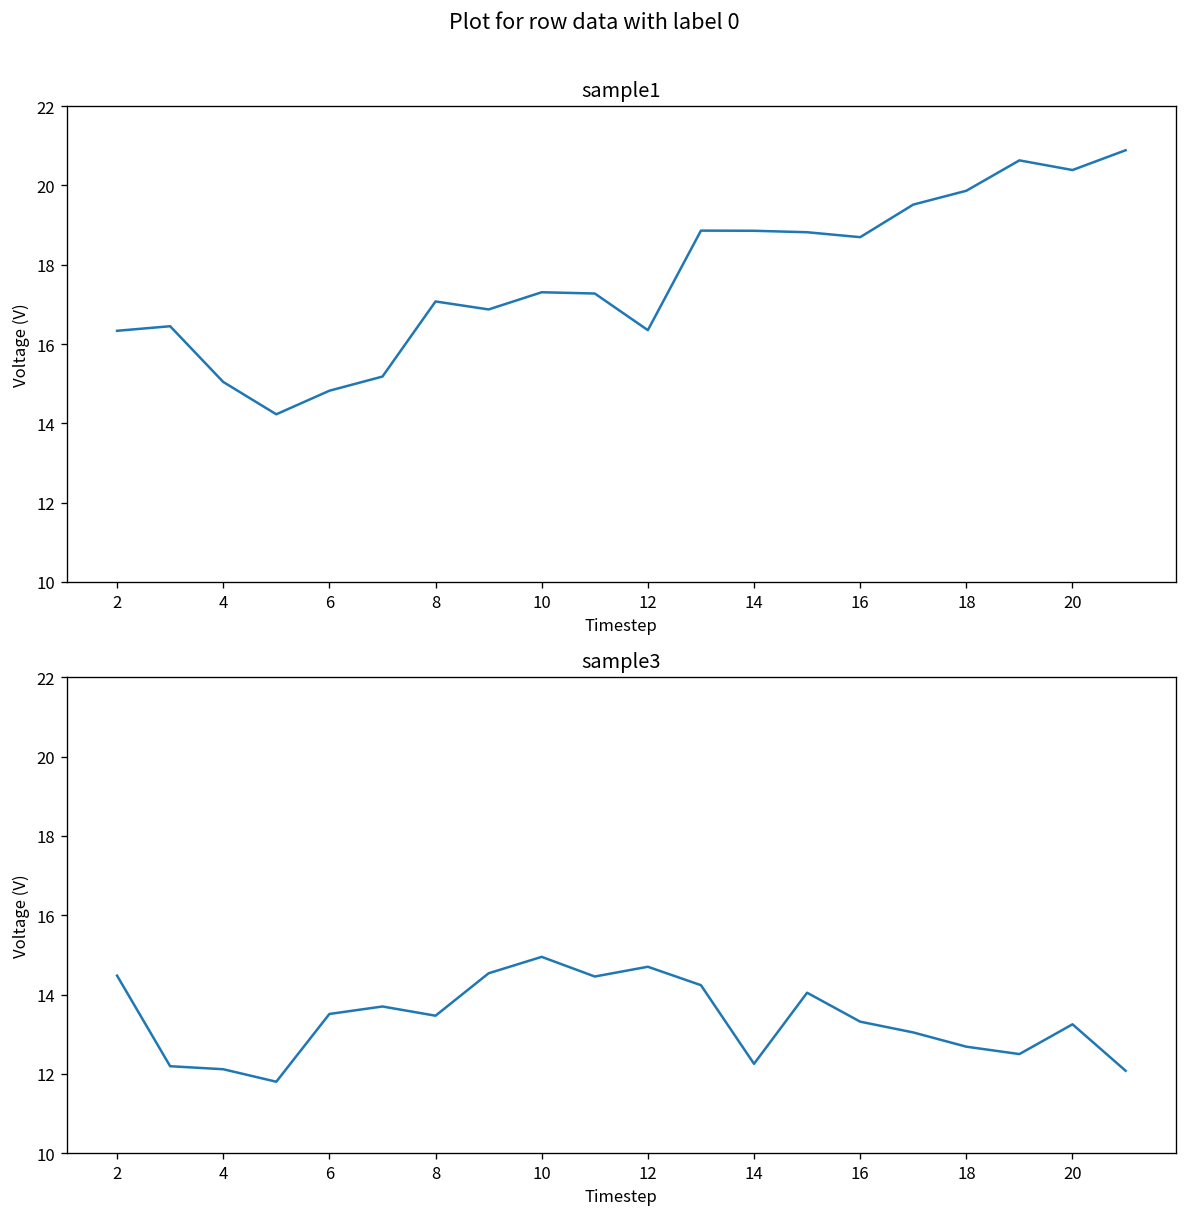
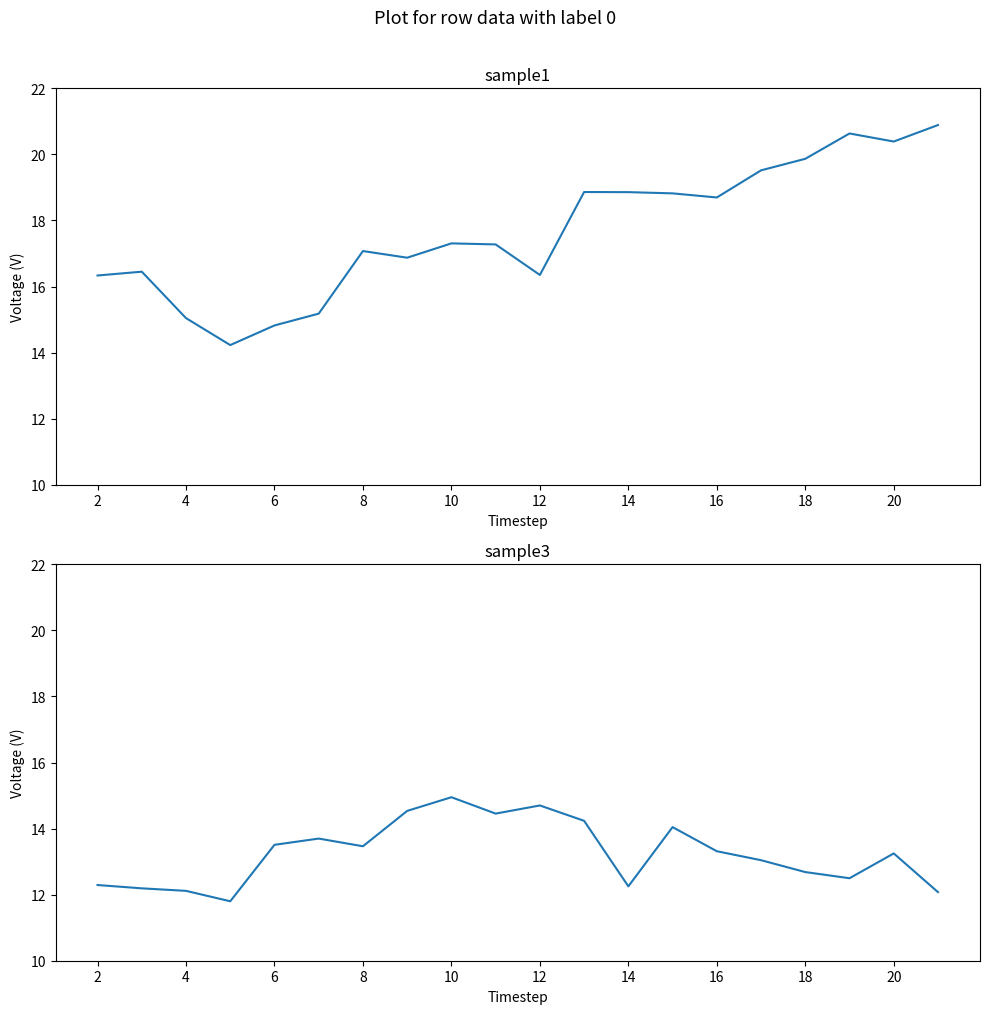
sample3, 2: 14.5 -> 12.3
